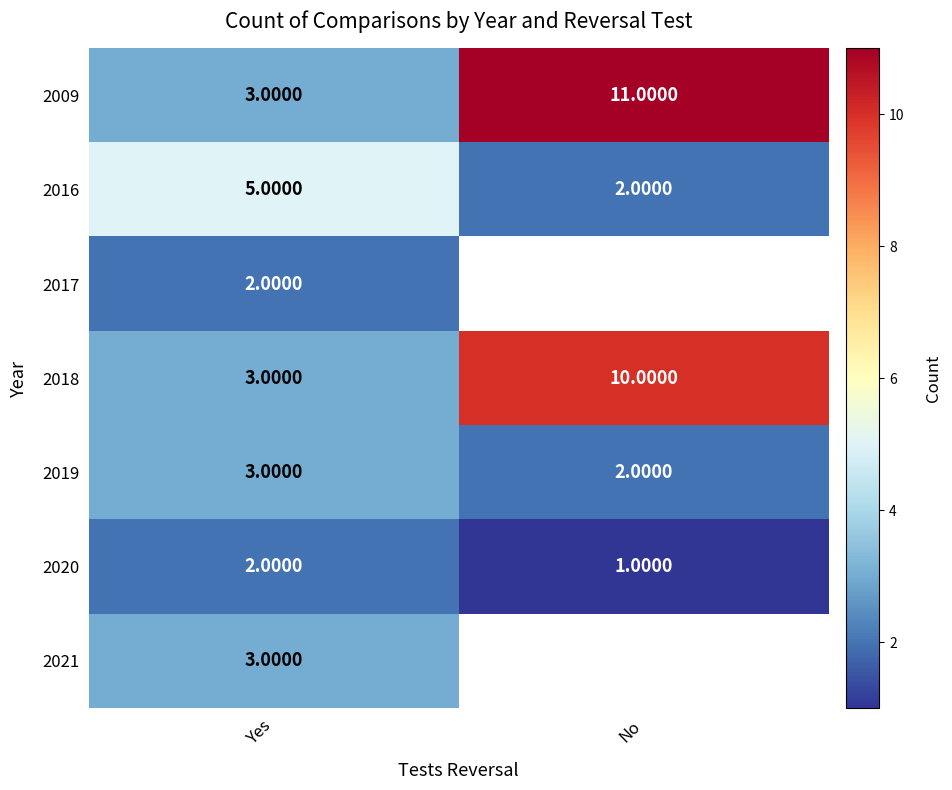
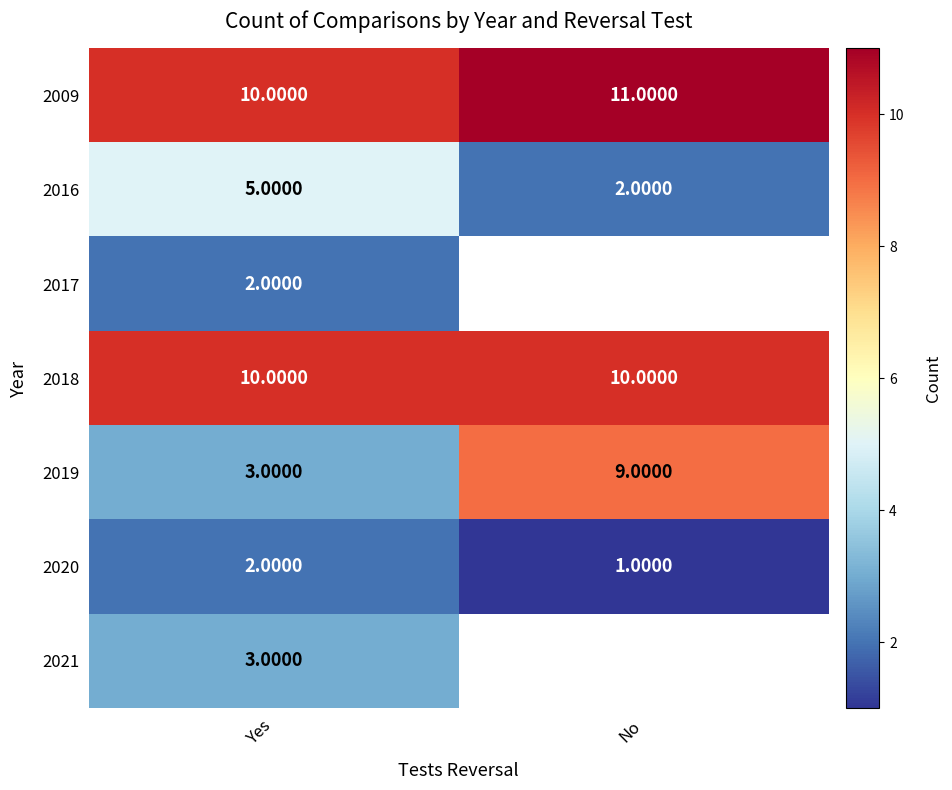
2009, Yes: 3.0000 -> 10.0000
2018, Yes: 3.0000 -> 10.0000
2019, No: 2.0000 -> 9.0000
